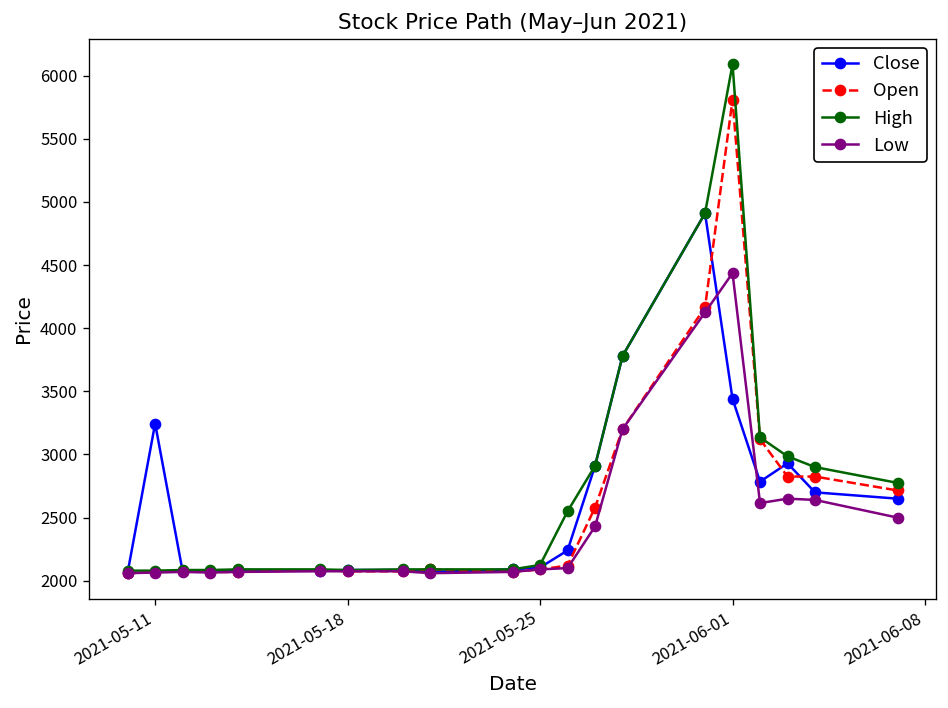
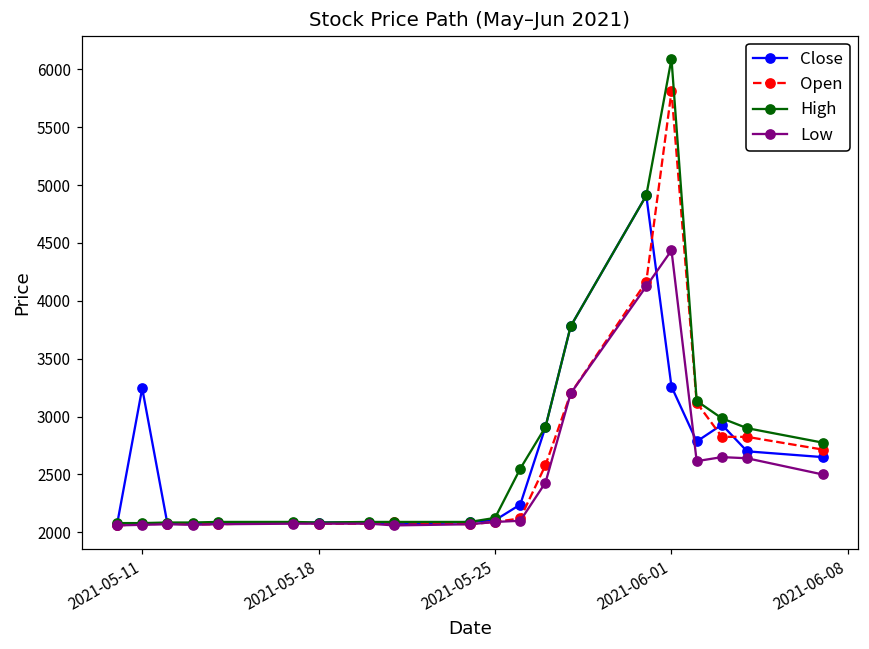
Close, 2021-06-01: 3440 -> 3260
